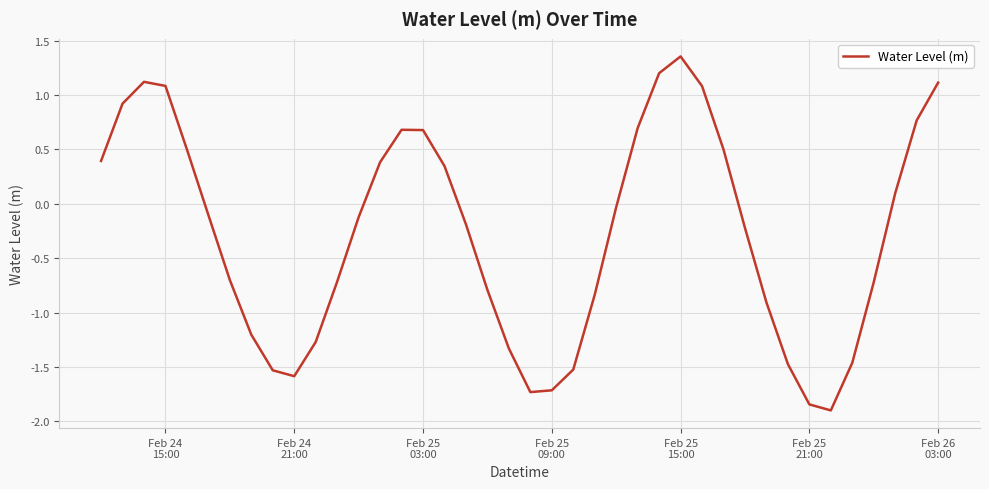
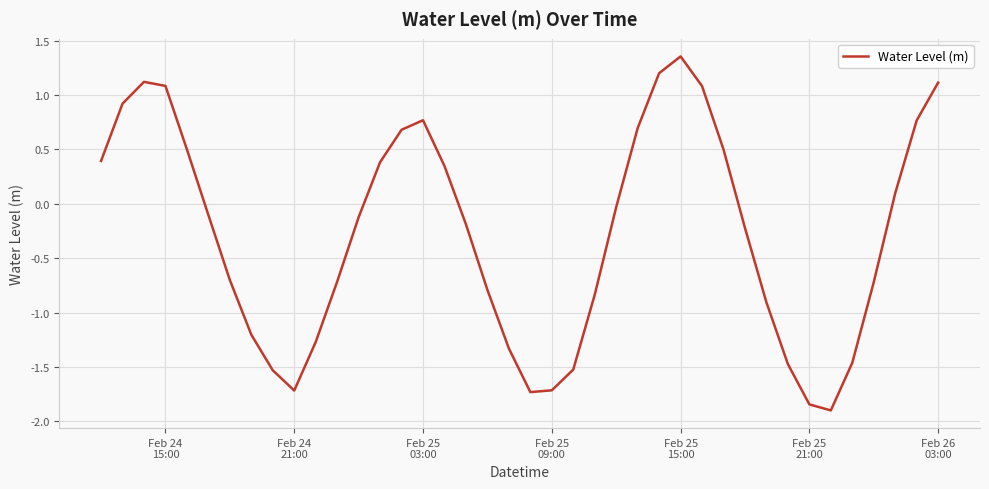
Feb 24 21:00: -1.58 -> -1.72
Feb 25 03:00: 0.68 -> 0.77
